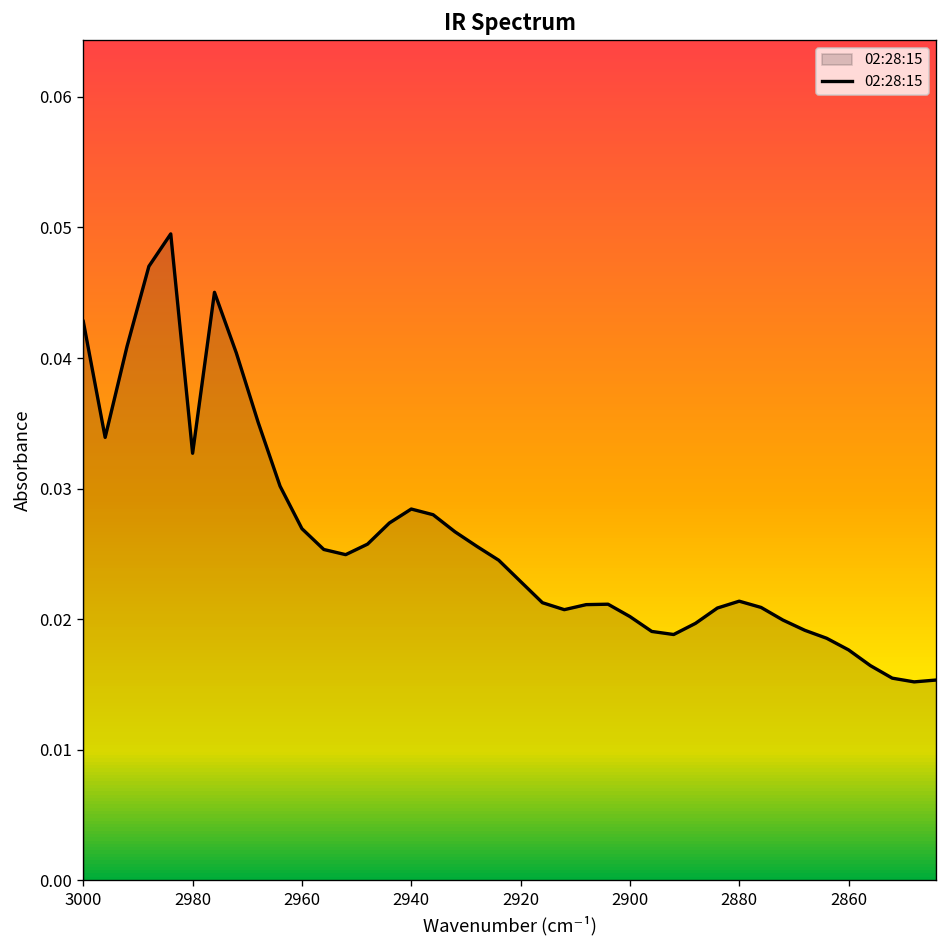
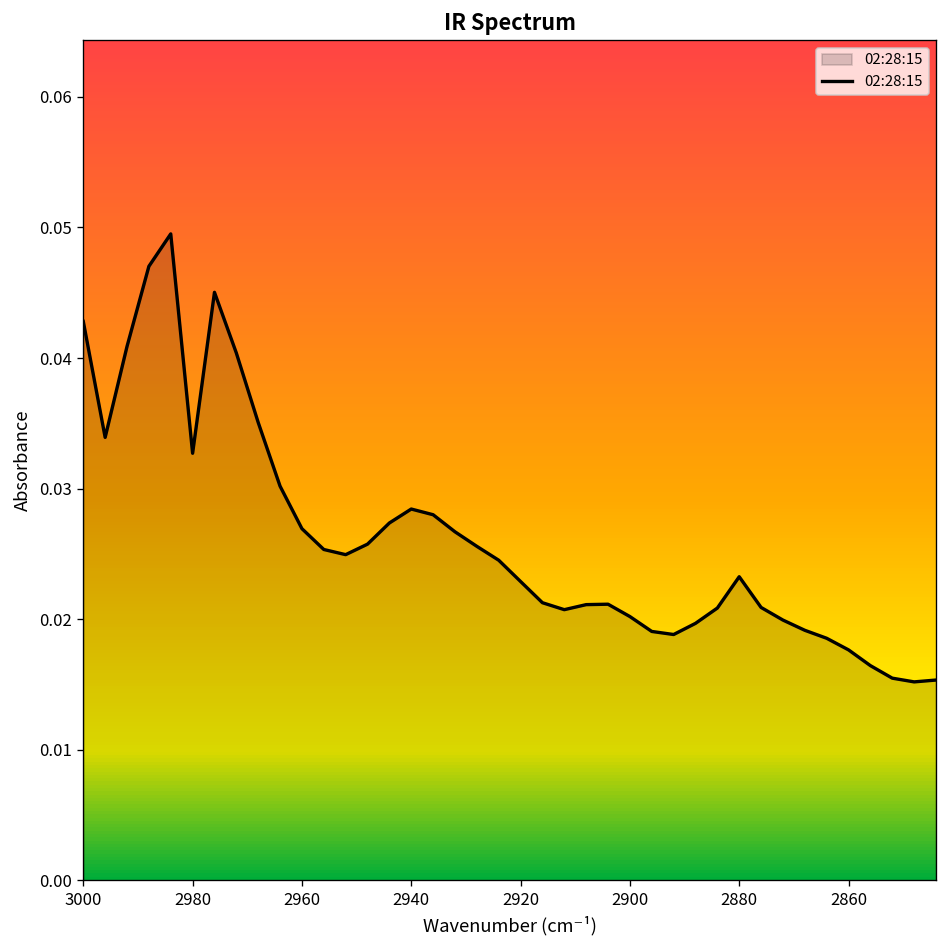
2880: 0.0214 -> 0.0232
